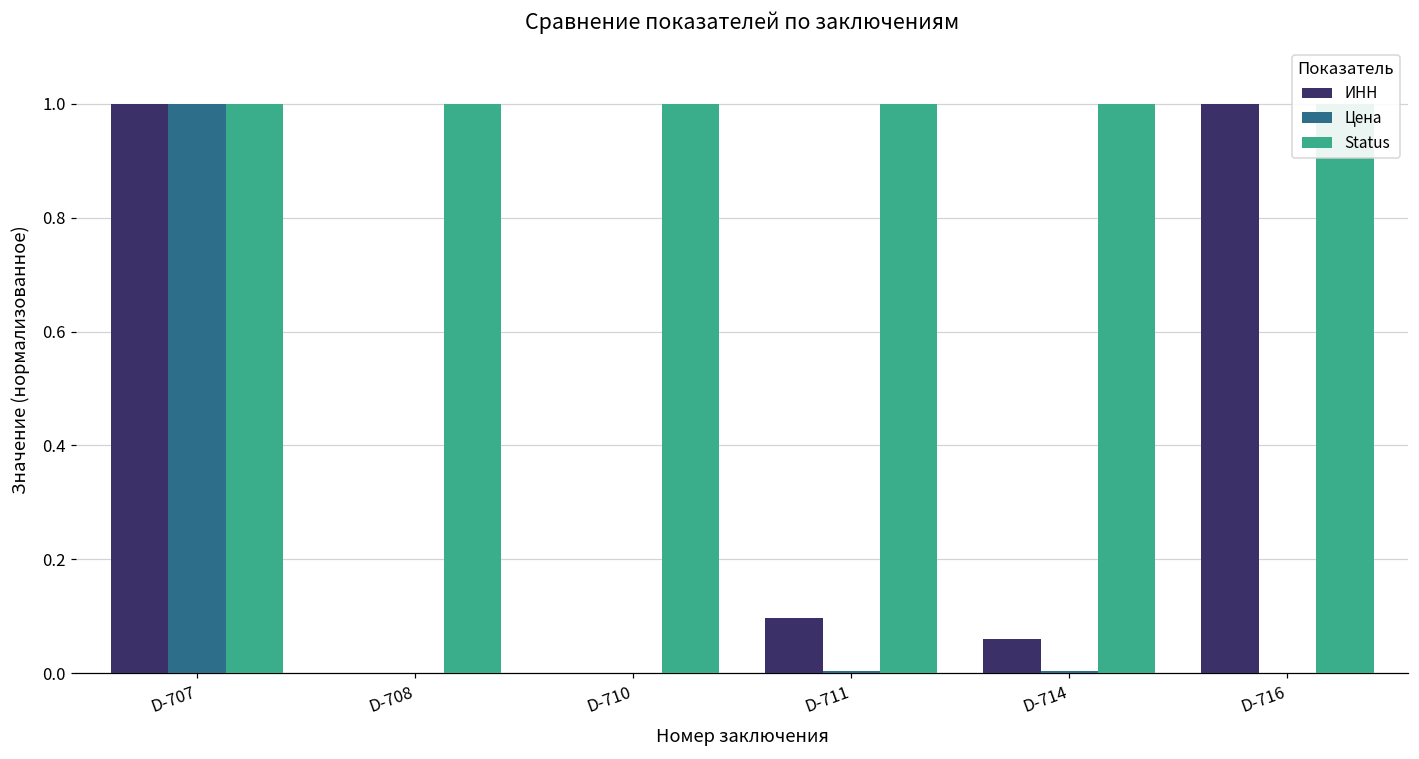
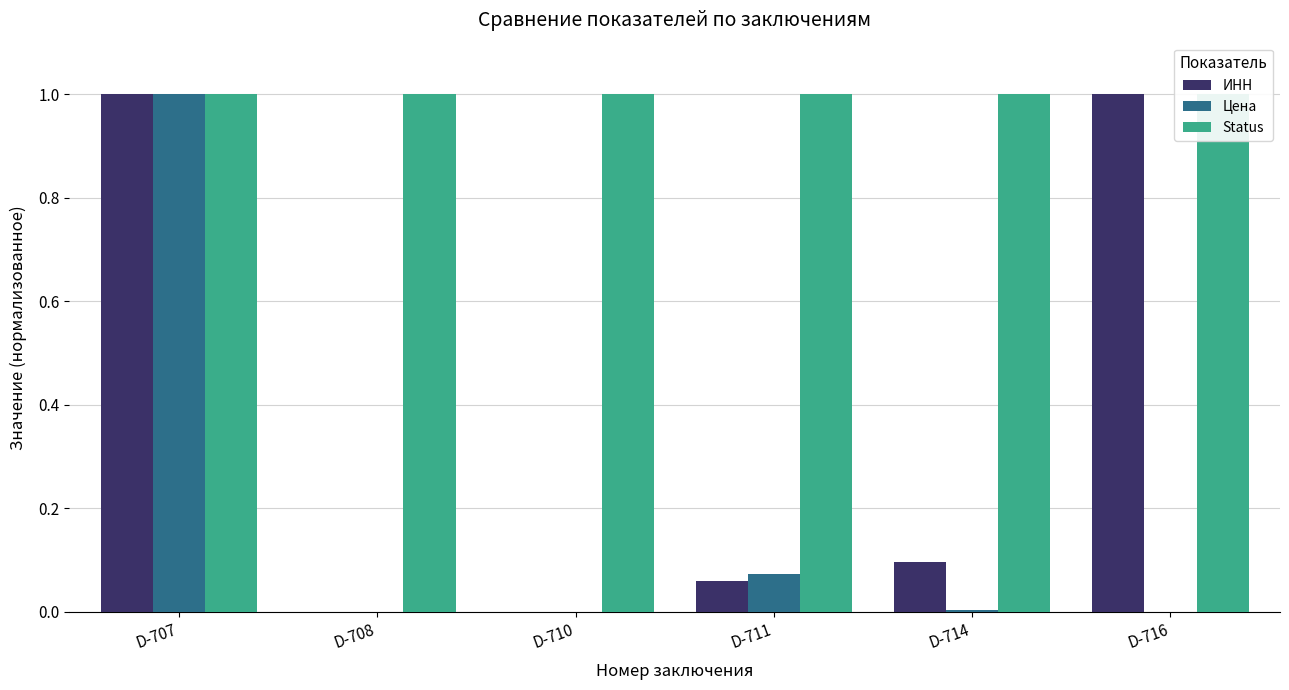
ИНН, D-711: 0.10 -> 0.06
Цена, D-711: 0.00 -> 0.07
ИНН, D-714: 0.06 -> 0.10
